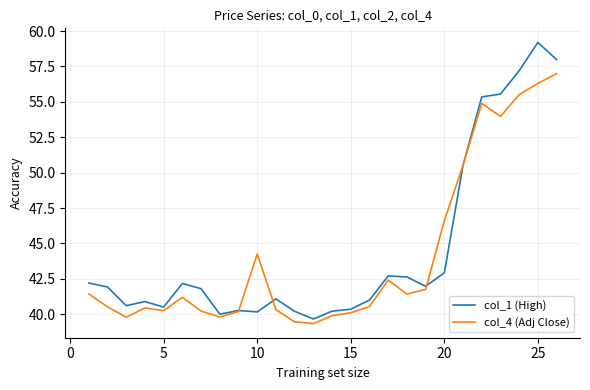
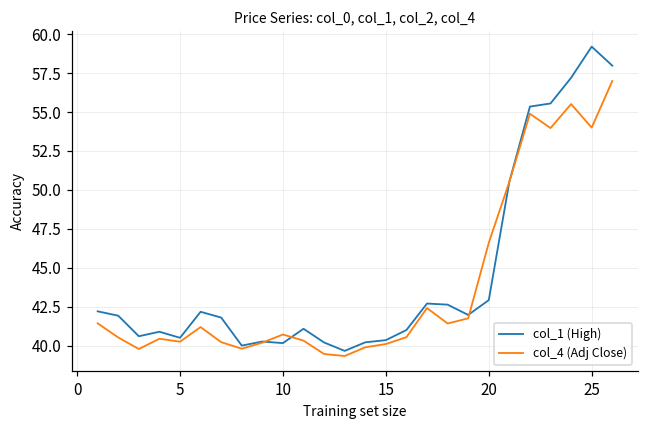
col_4 (Adj Close), 10: 44.3 -> 40.7
col_4 (Adj Close), 25: 56.3 -> 54.0
